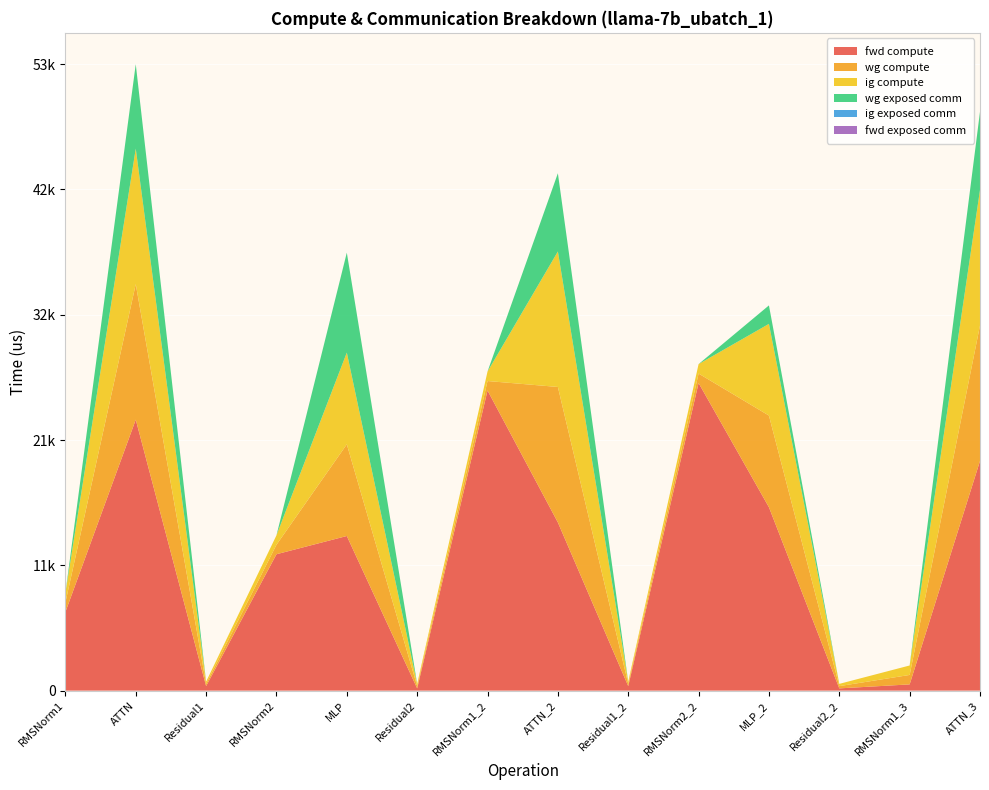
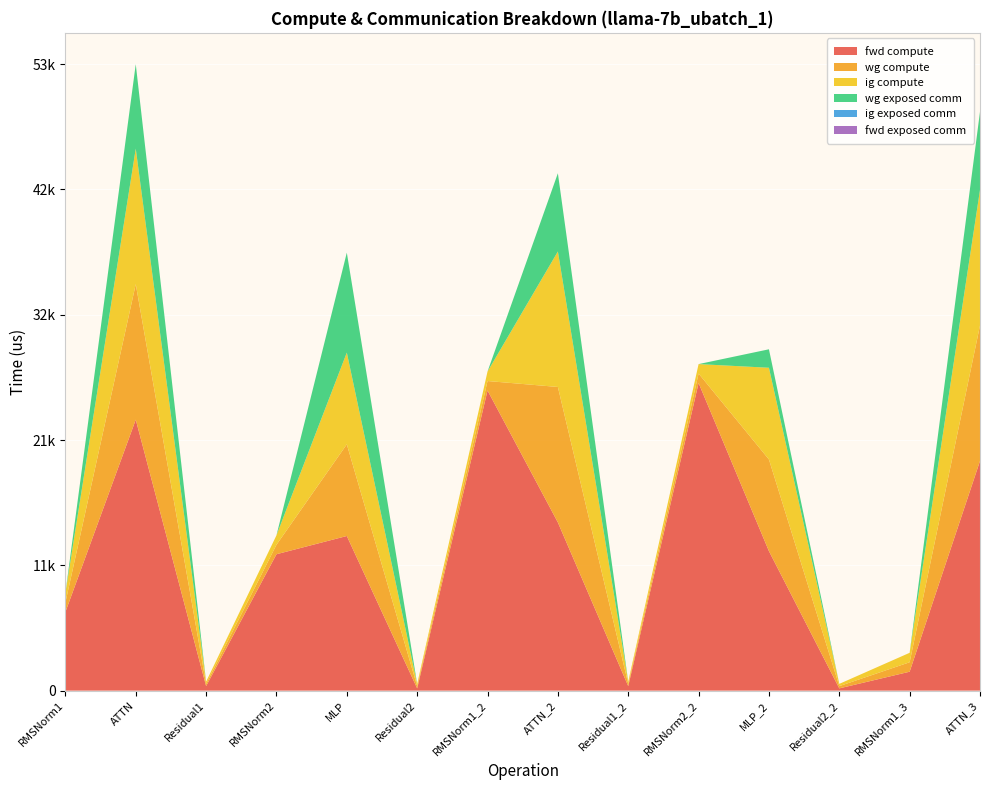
fwd compute, MLP_2: 15400 -> 11700
fwd compute, RMSNorm1_3: 500 -> 1600
